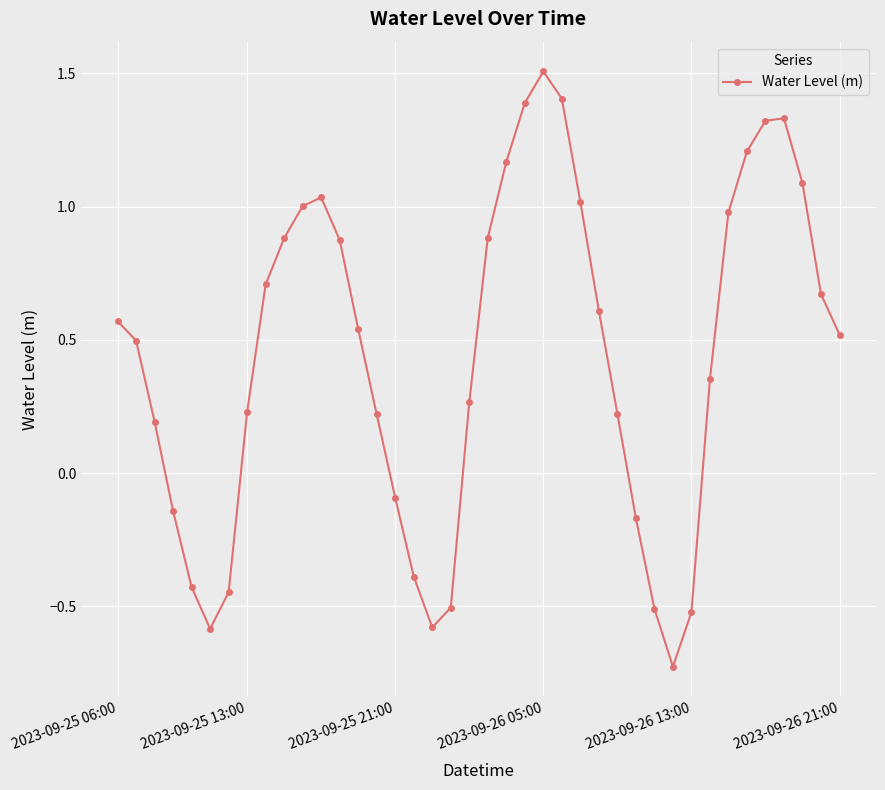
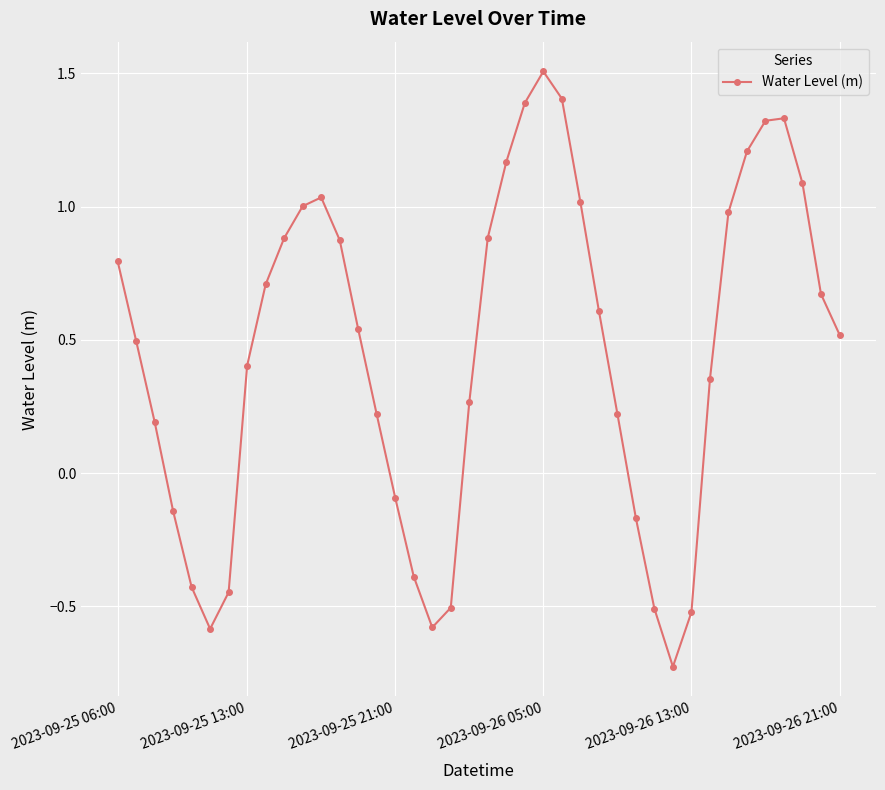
2023-09-25 06:00: 0.57 -> 0.80
2023-09-25 13:00: 0.23 -> 0.40
